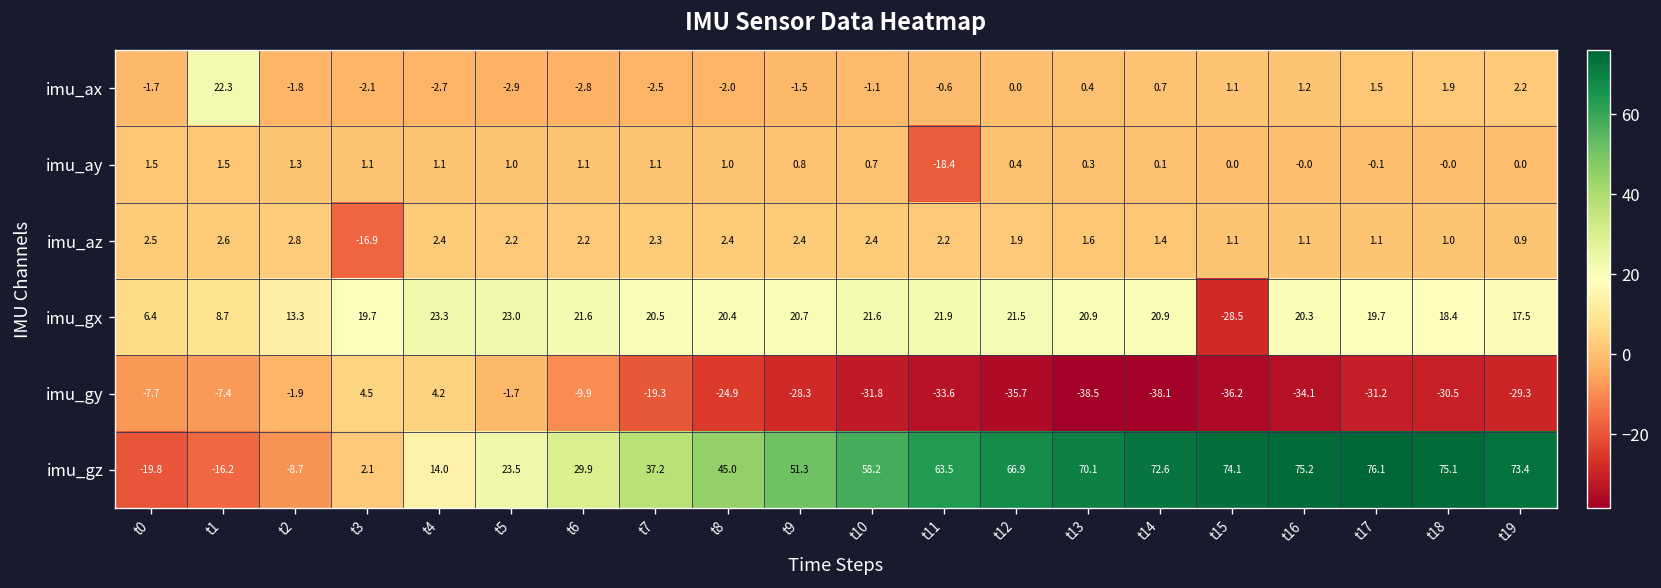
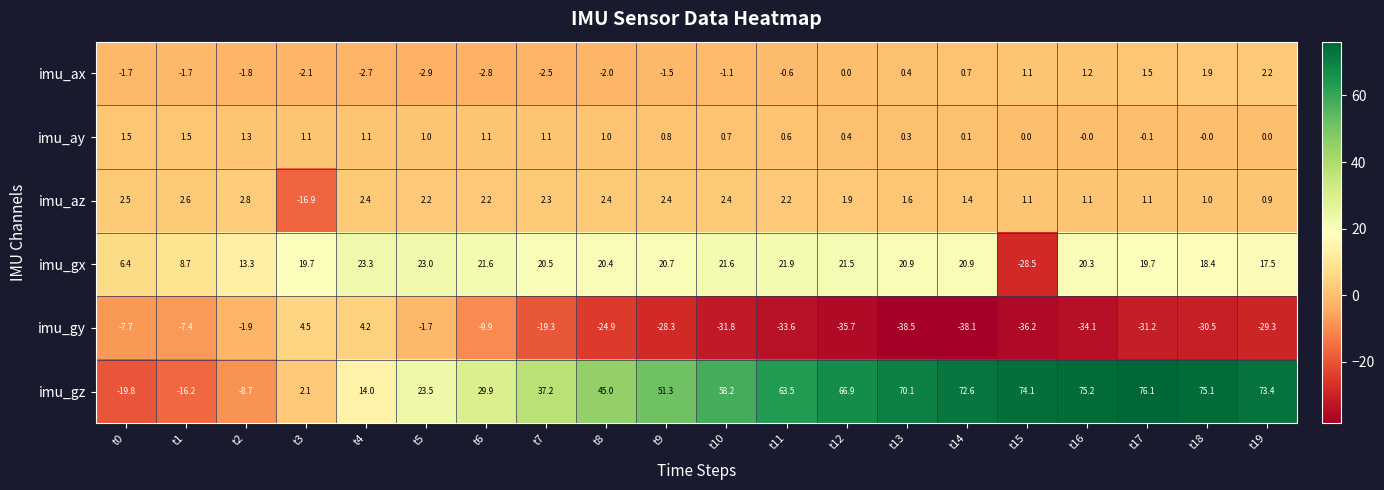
imu_ax, t1: 22.3 -> -1.7
imu_ay, t11: -18.4 -> 0.6
